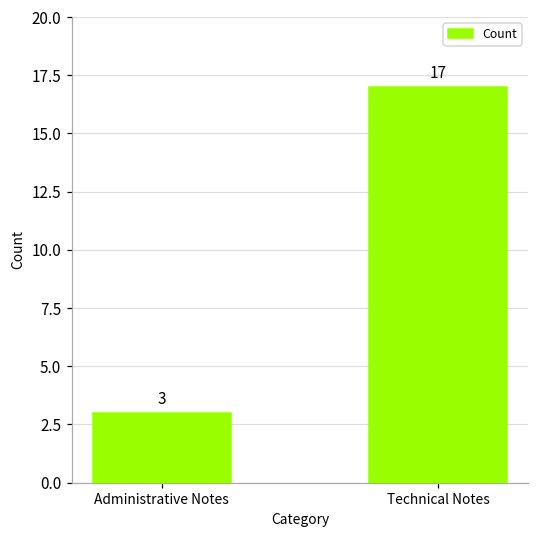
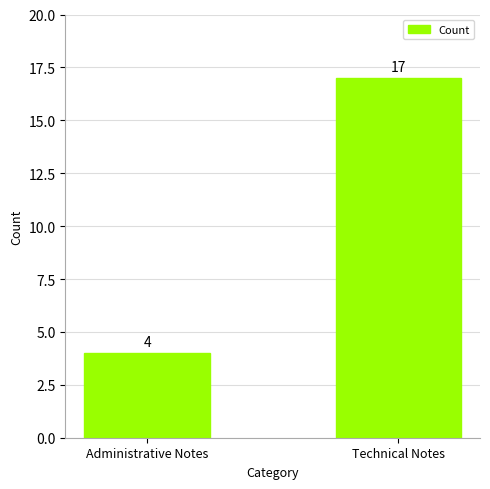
Administrative Notes: 3 -> 4
